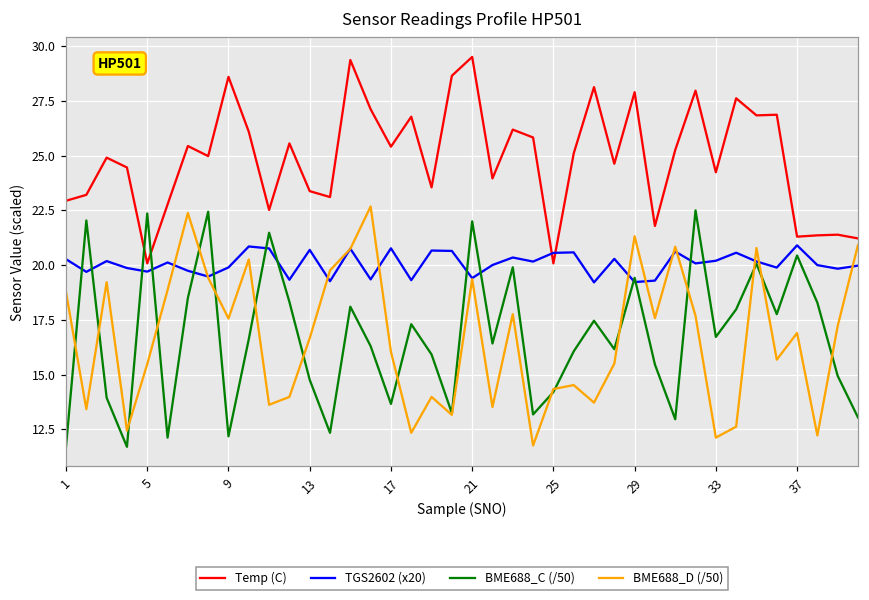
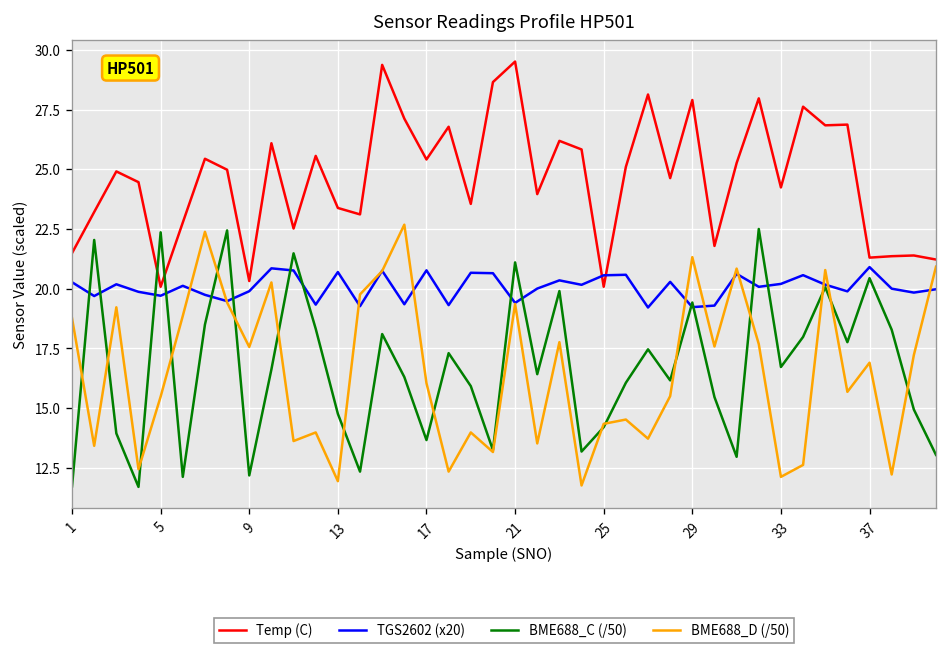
Temp (C), 1: 22.9 -> 21.5
Temp (C), 9: 28.6 -> 20.3
BME688_D (/50), 13: 16.7 -> 11.9
BME688_C (/50), 21: 22.0 -> 21.1
